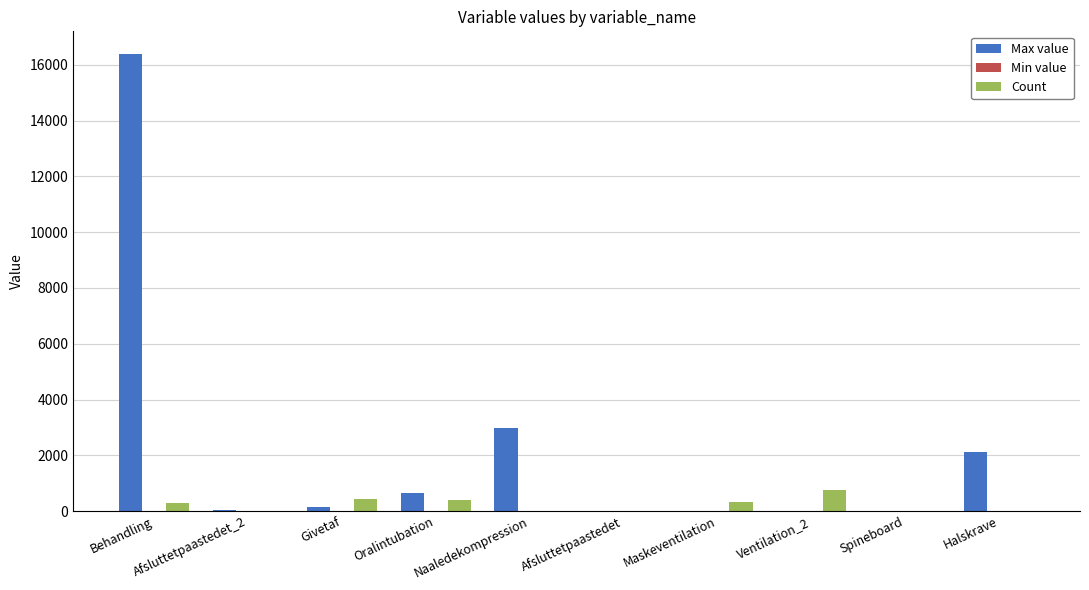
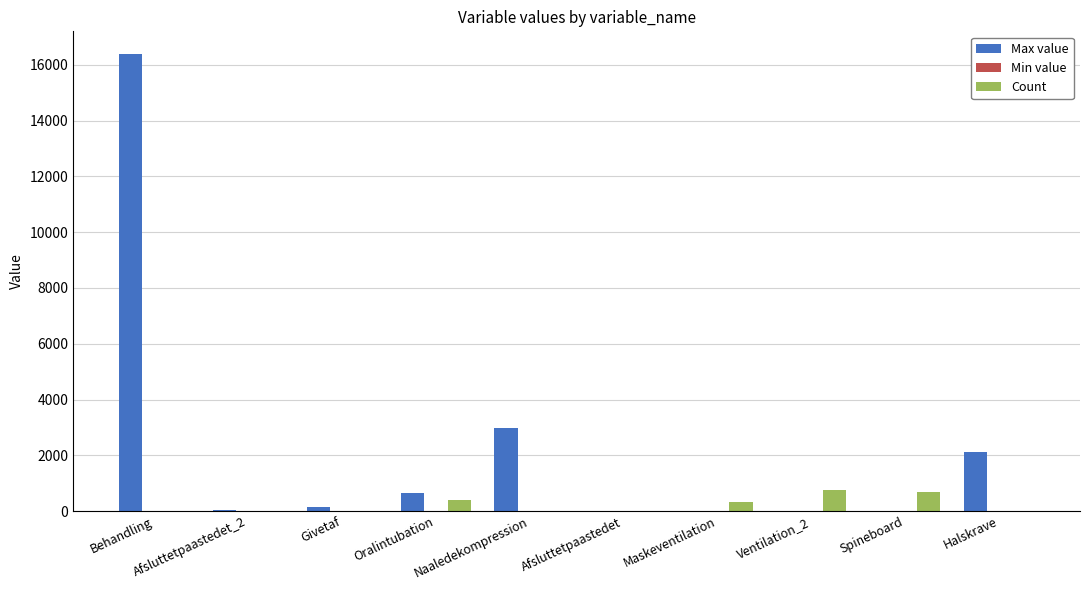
Count, Behandling: 300 -> 0
Count, Givetaf: 500 -> 0
Count, Spineboard: 0 -> 700
